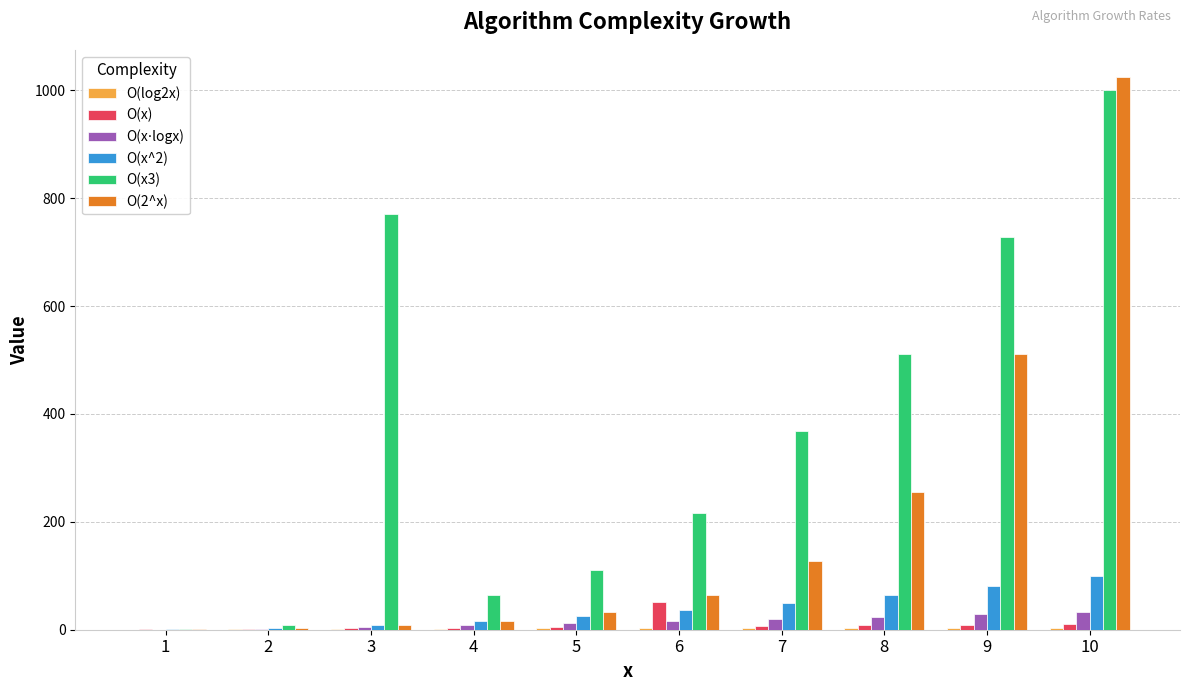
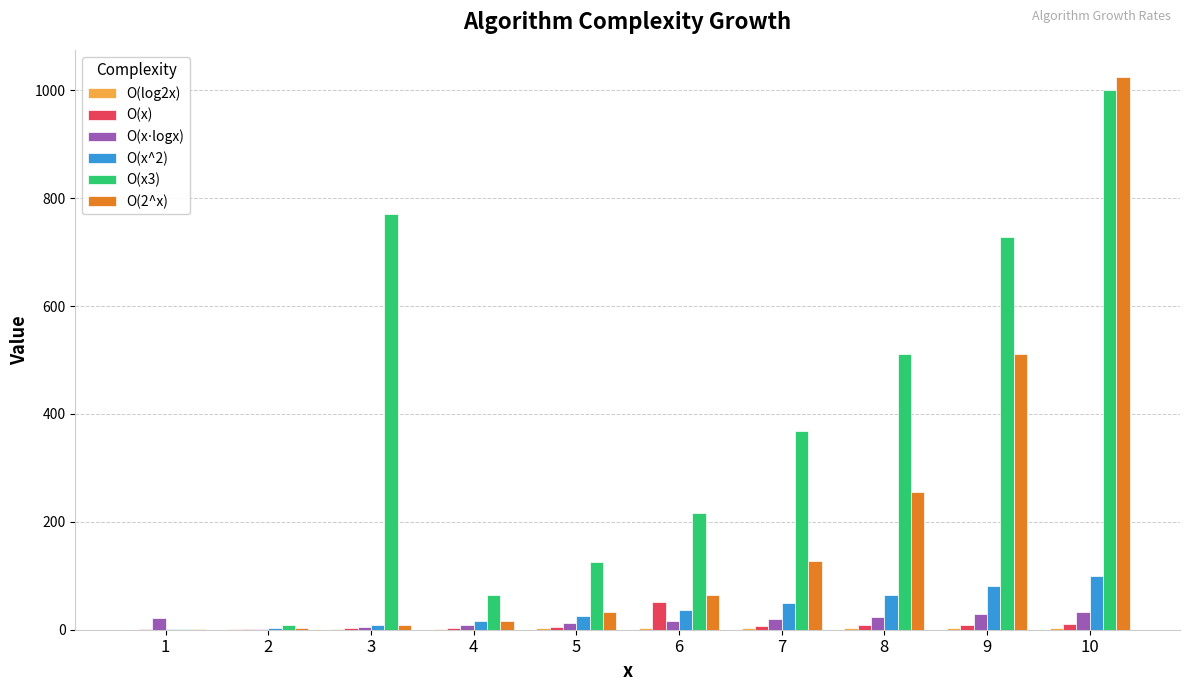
O(x⋅logx), 1: 0 -> 20
O(x3), 5: 110 -> 130
